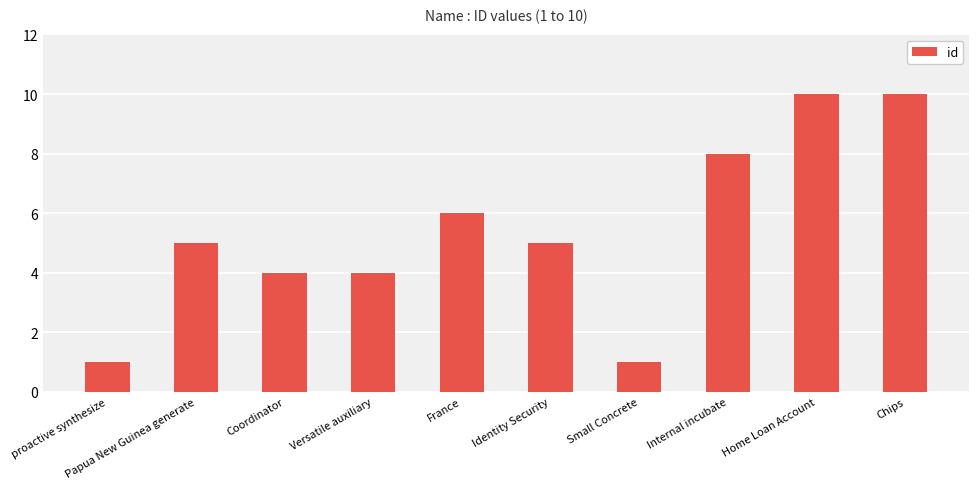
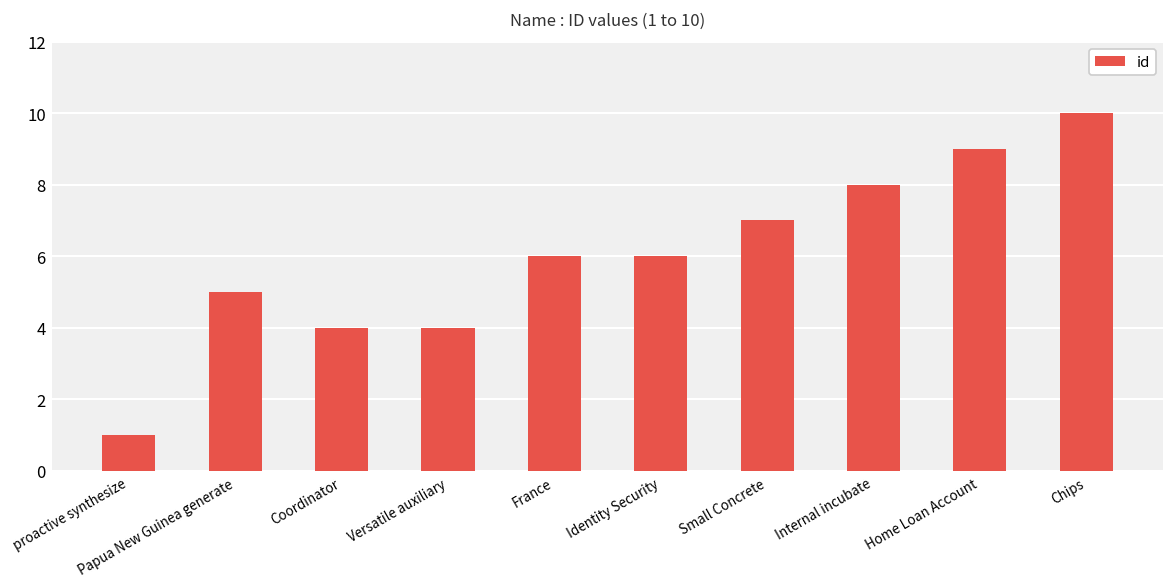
Identity Security: 5 -> 6
Small Concrete: 1 -> 7
Home Loan Account: 10 -> 9
